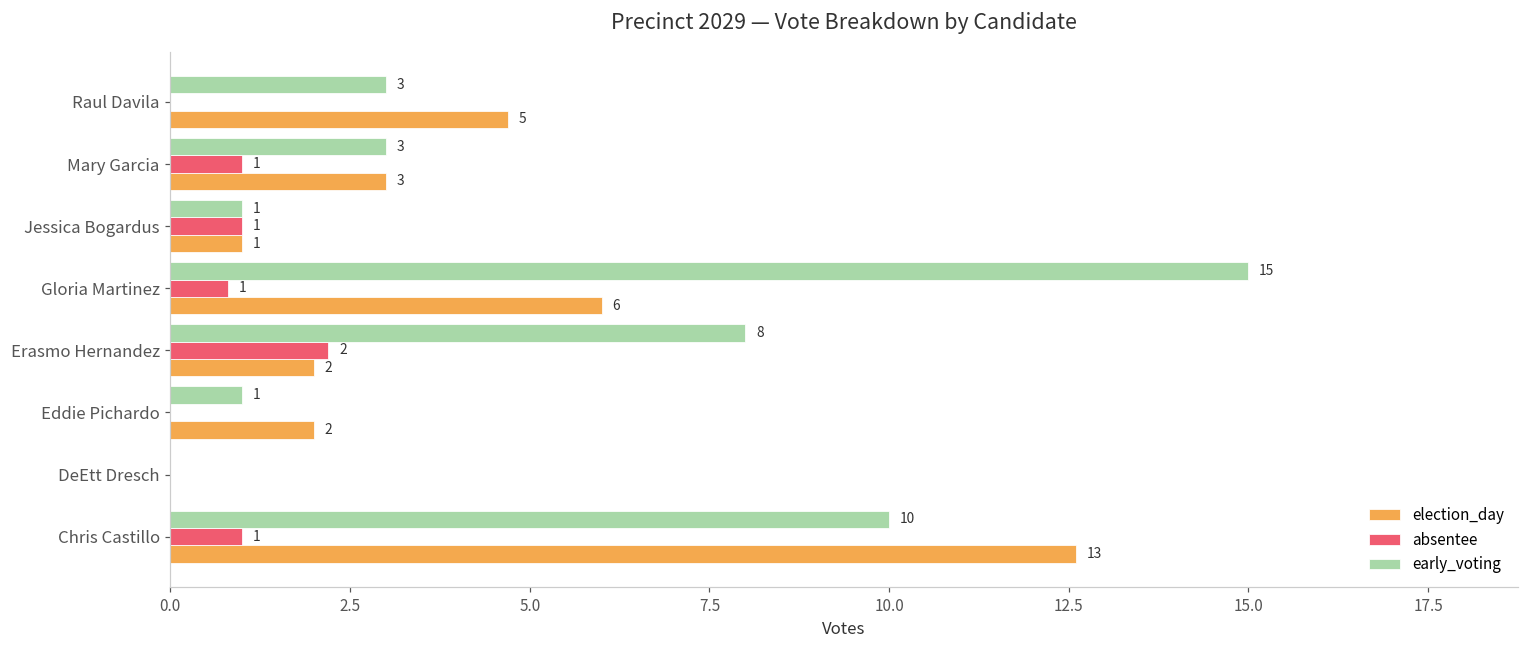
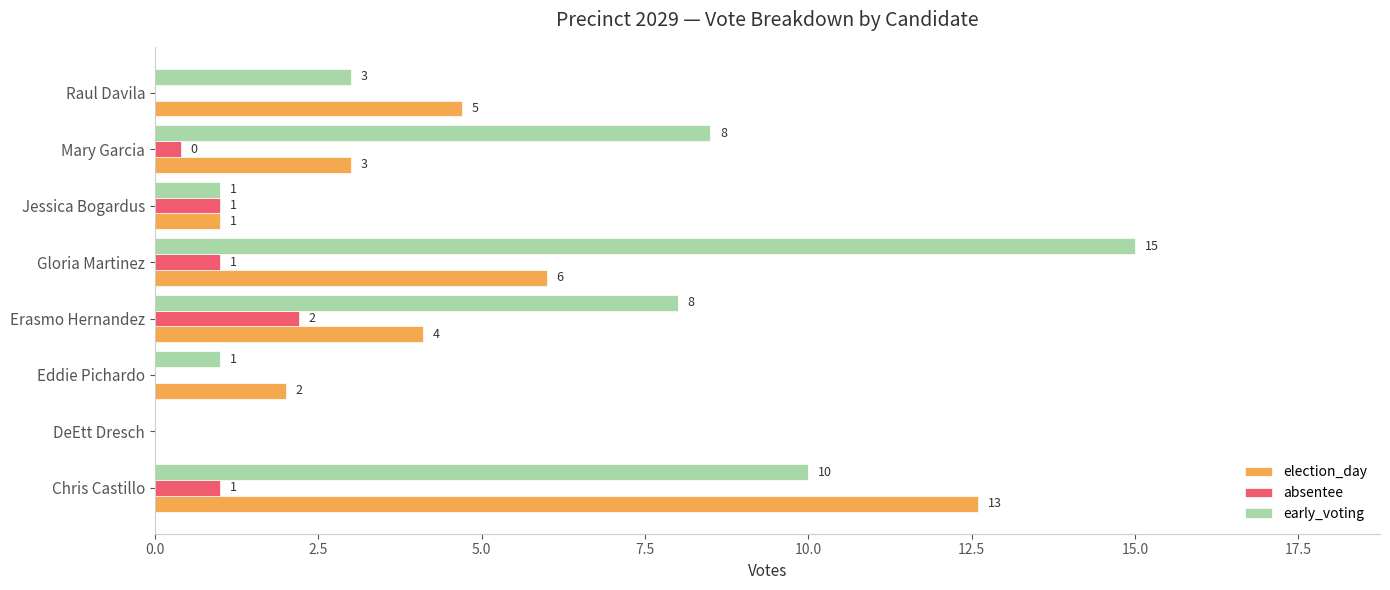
early_voting, Mary Garcia: 3 -> 8
absentee, Mary Garcia: 1 -> 0
absentee, Gloria Martinez: 0.8 -> 1.0
election_day, Erasmo Hernandez: 2 -> 4
